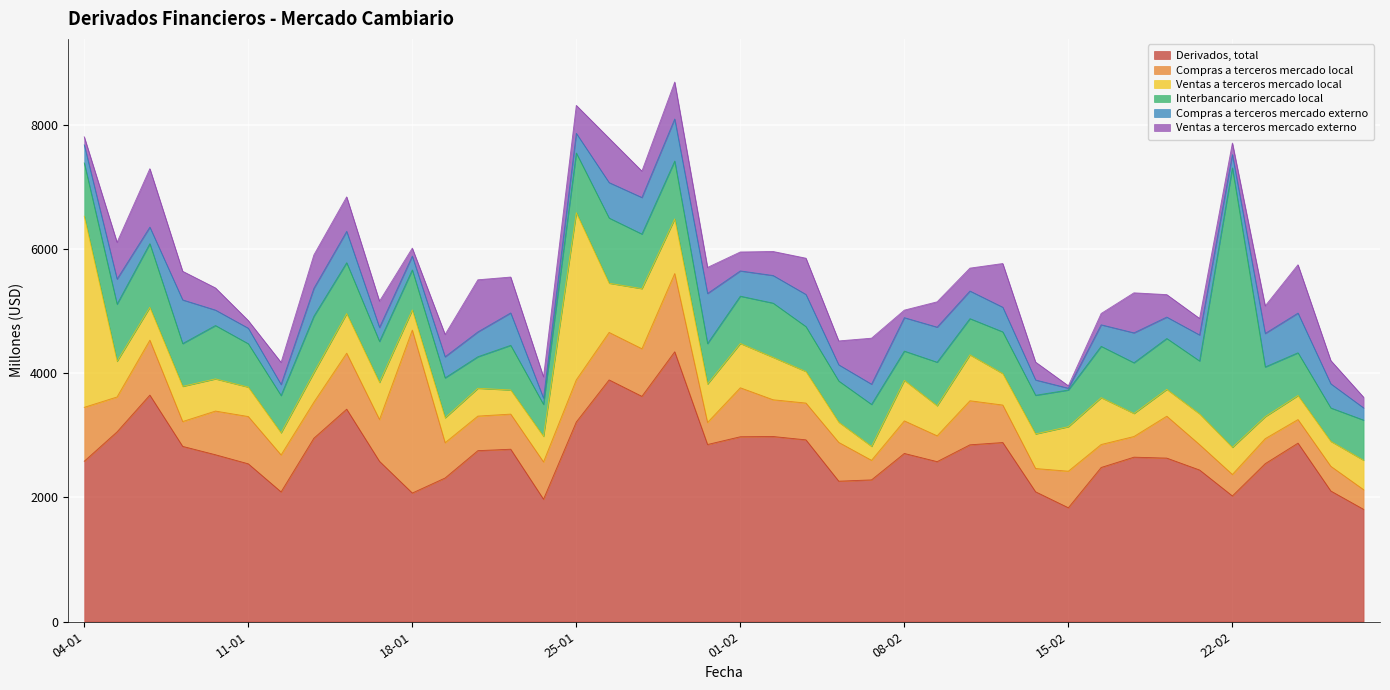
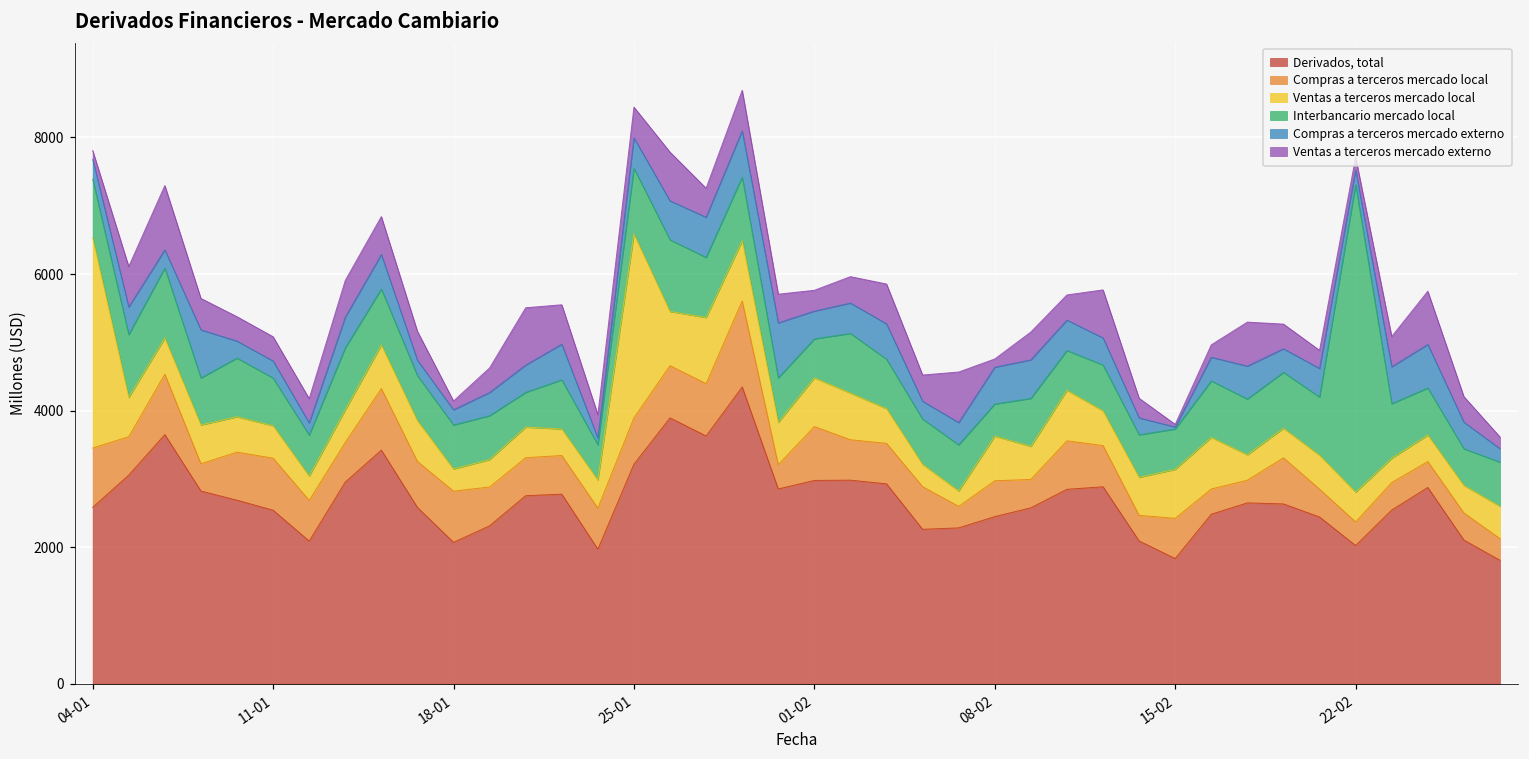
Ventas a terceros mercado externo, 11-01: 100 -> 400
Compras a terceros mercado local, 18-01: 2600 -> 800
Compras a terceros mercado externo, 25-01: 300 -> 400
Interbancario mercado local, 01-02: 800 -> 600
Derivados, total, 08-02: 2700 -> 2400
